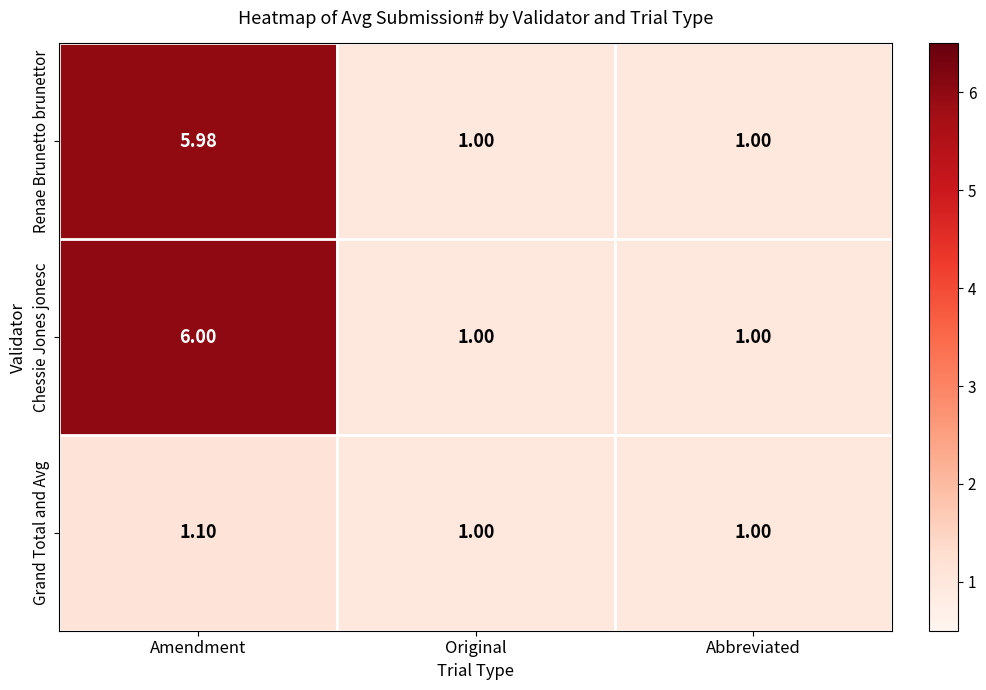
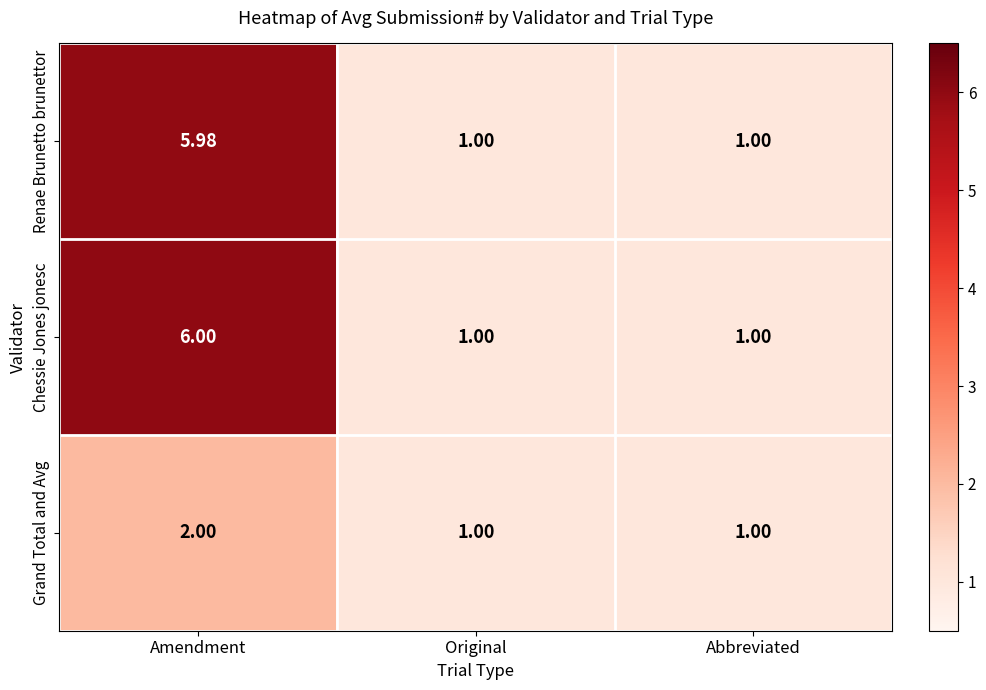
Grand Total and Avg, Amendment: 1.10 -> 2.00
